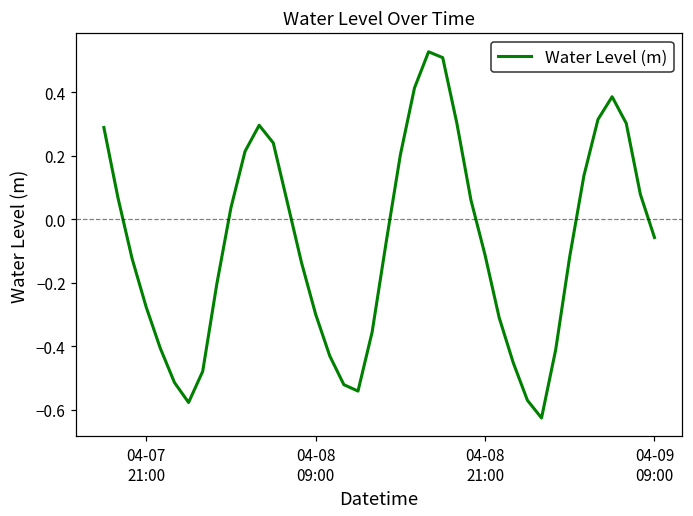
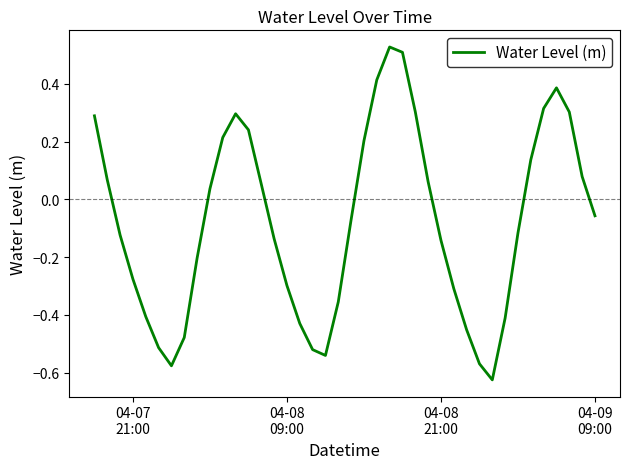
04-08 21:00: -0.11 -> -0.14
